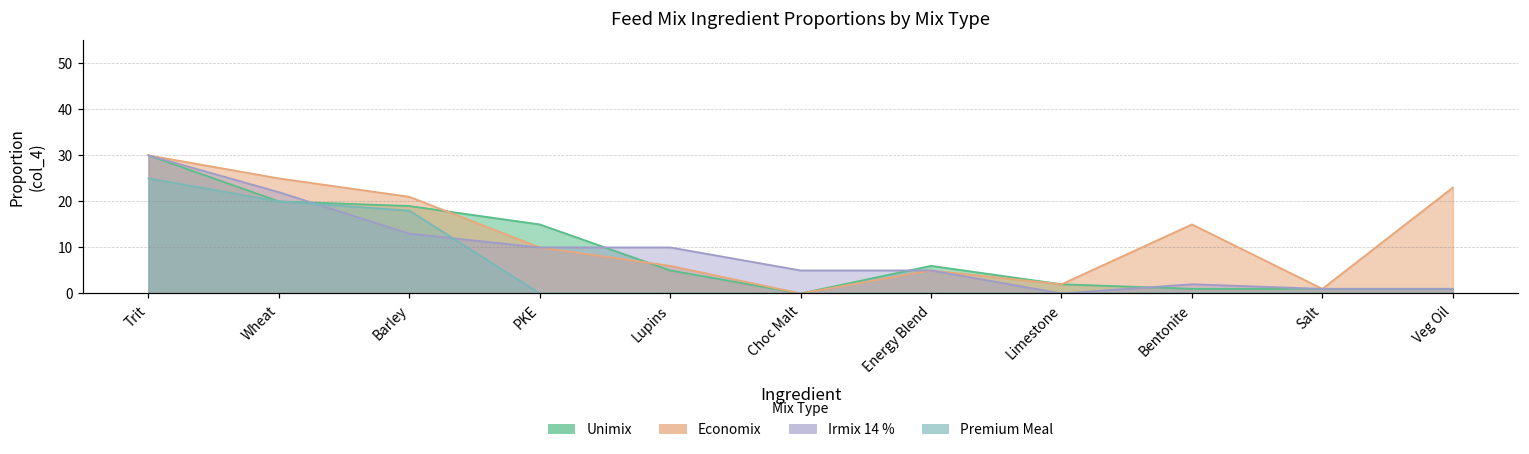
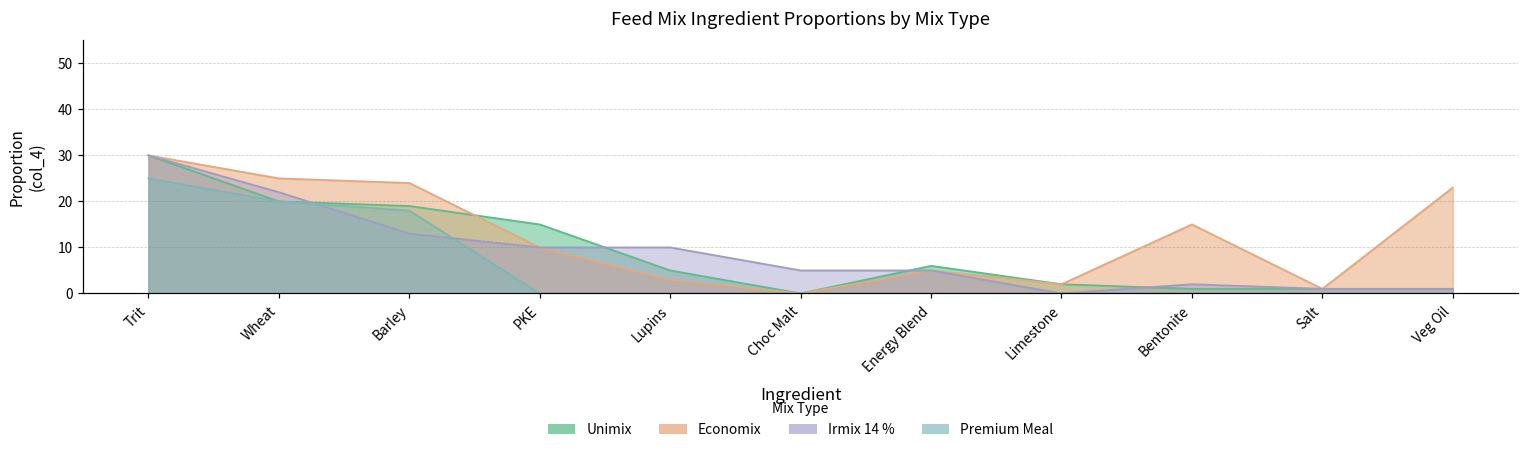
Economix, Barley: 21 -> 24
Economix, Lupins: 6 -> 3
